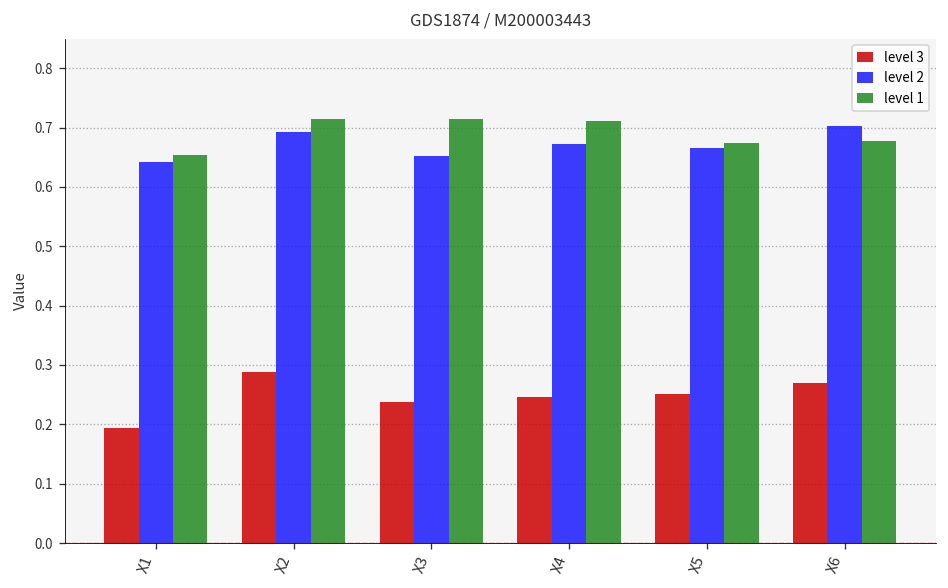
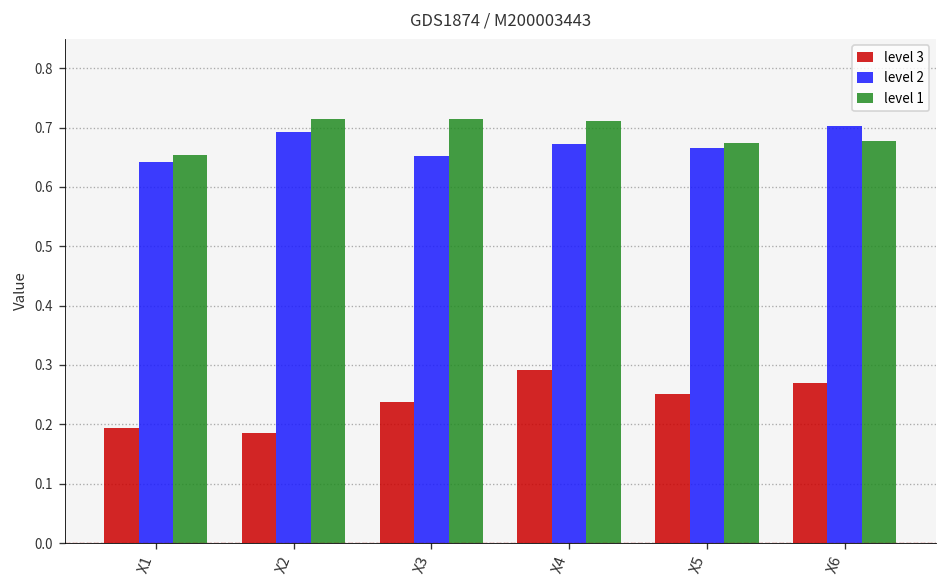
level 3, X2: 0.29 -> 0.18
level 3, X4: 0.25 -> 0.29
